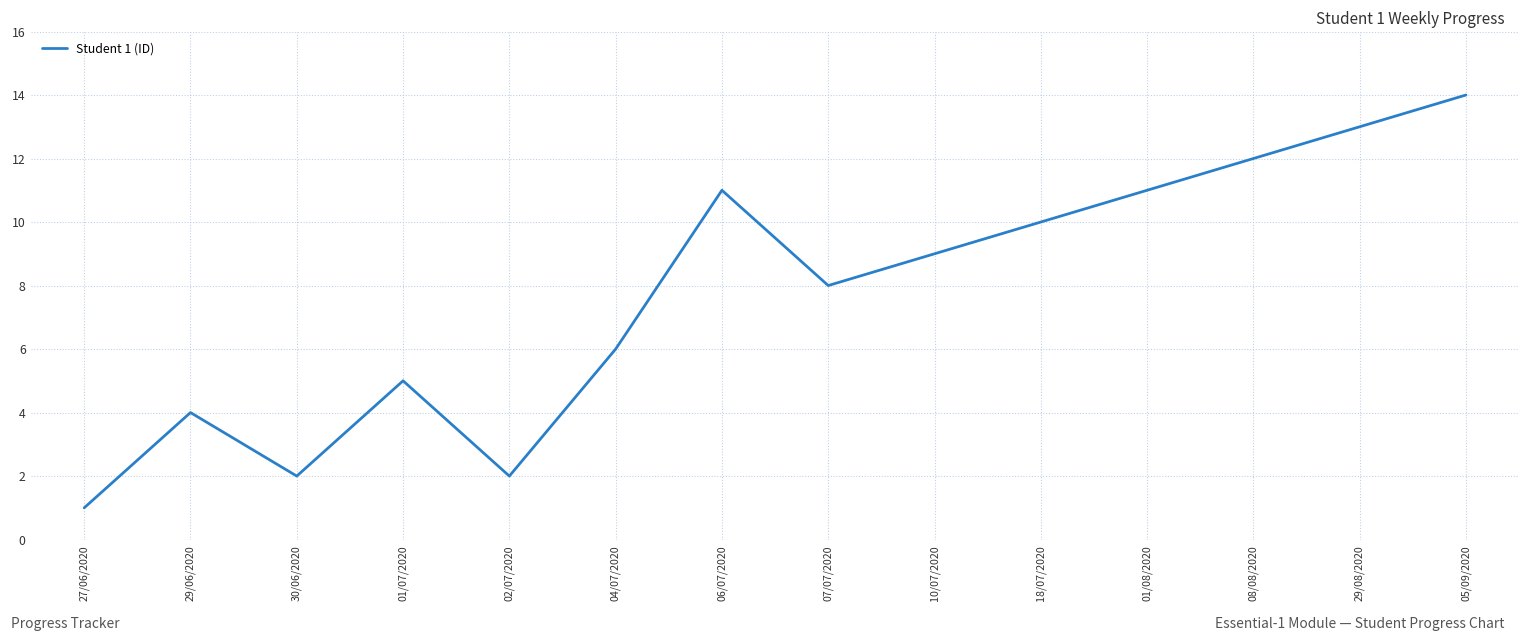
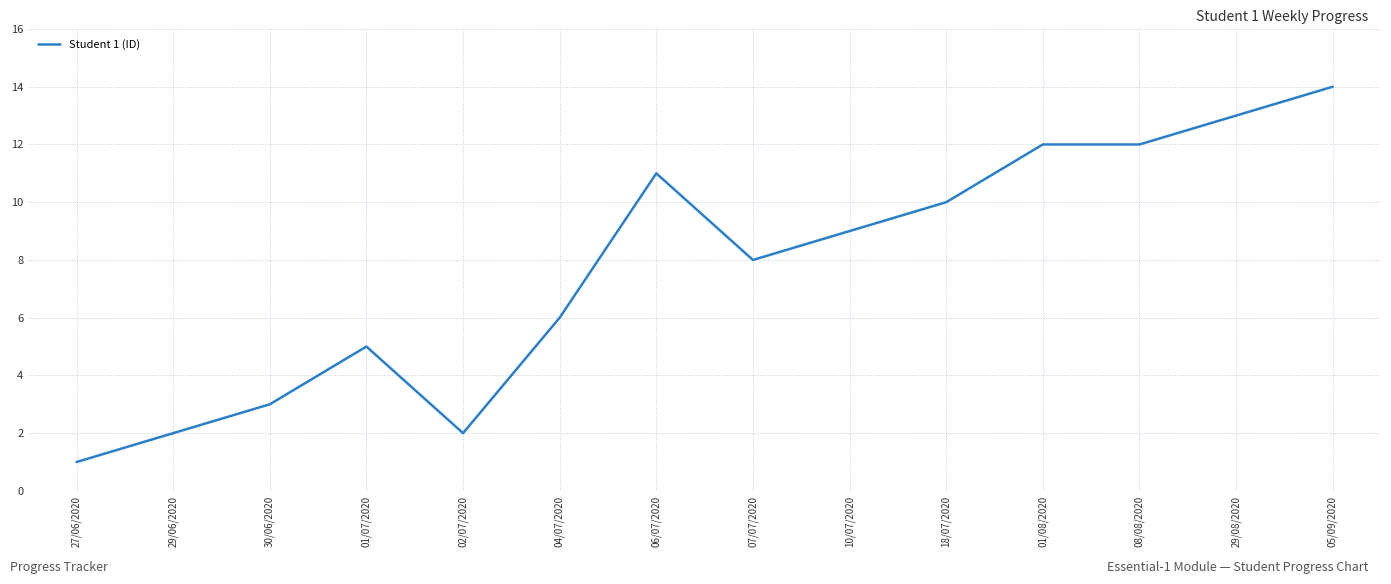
29/06/2020: 4 -> 2
30/06/2020: 2 -> 3
01/08/2020: 11 -> 12
